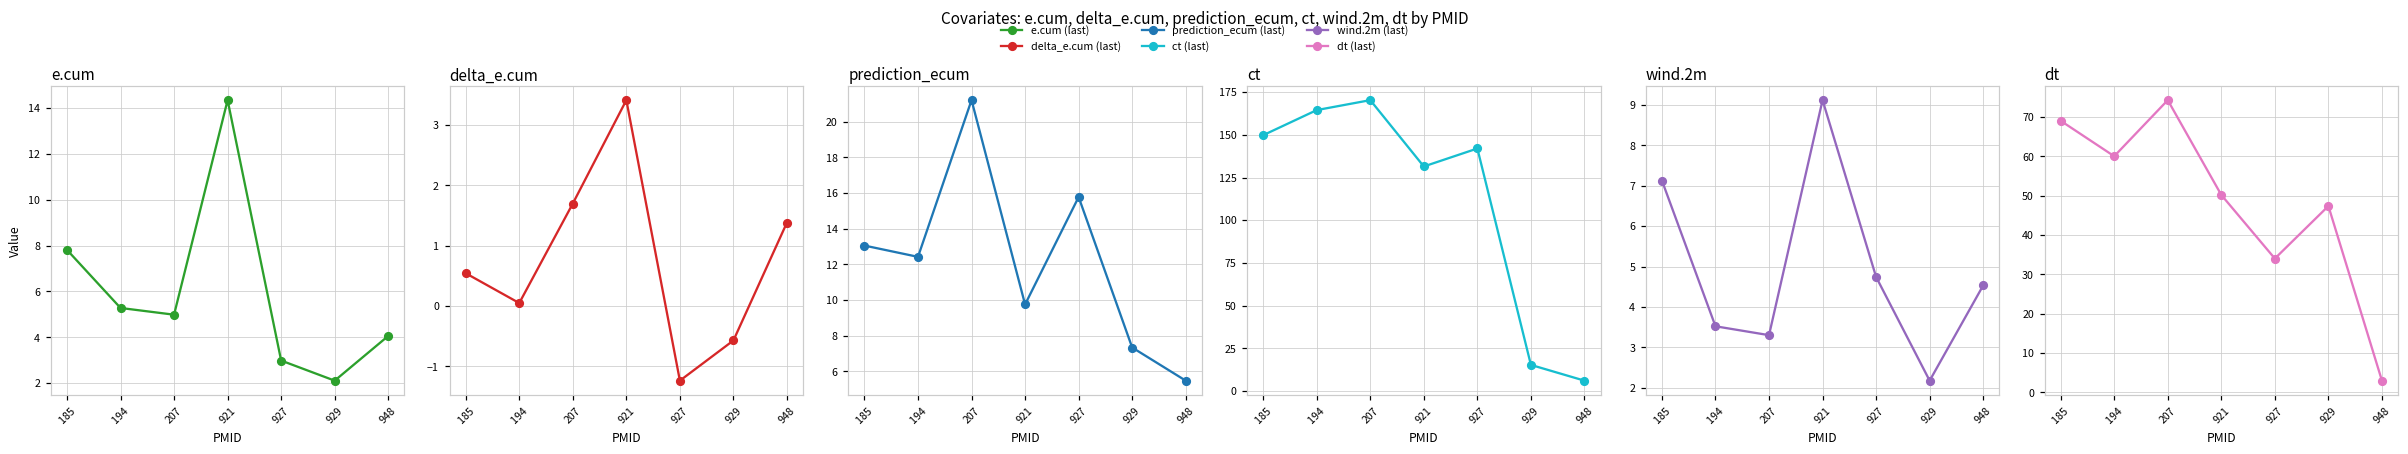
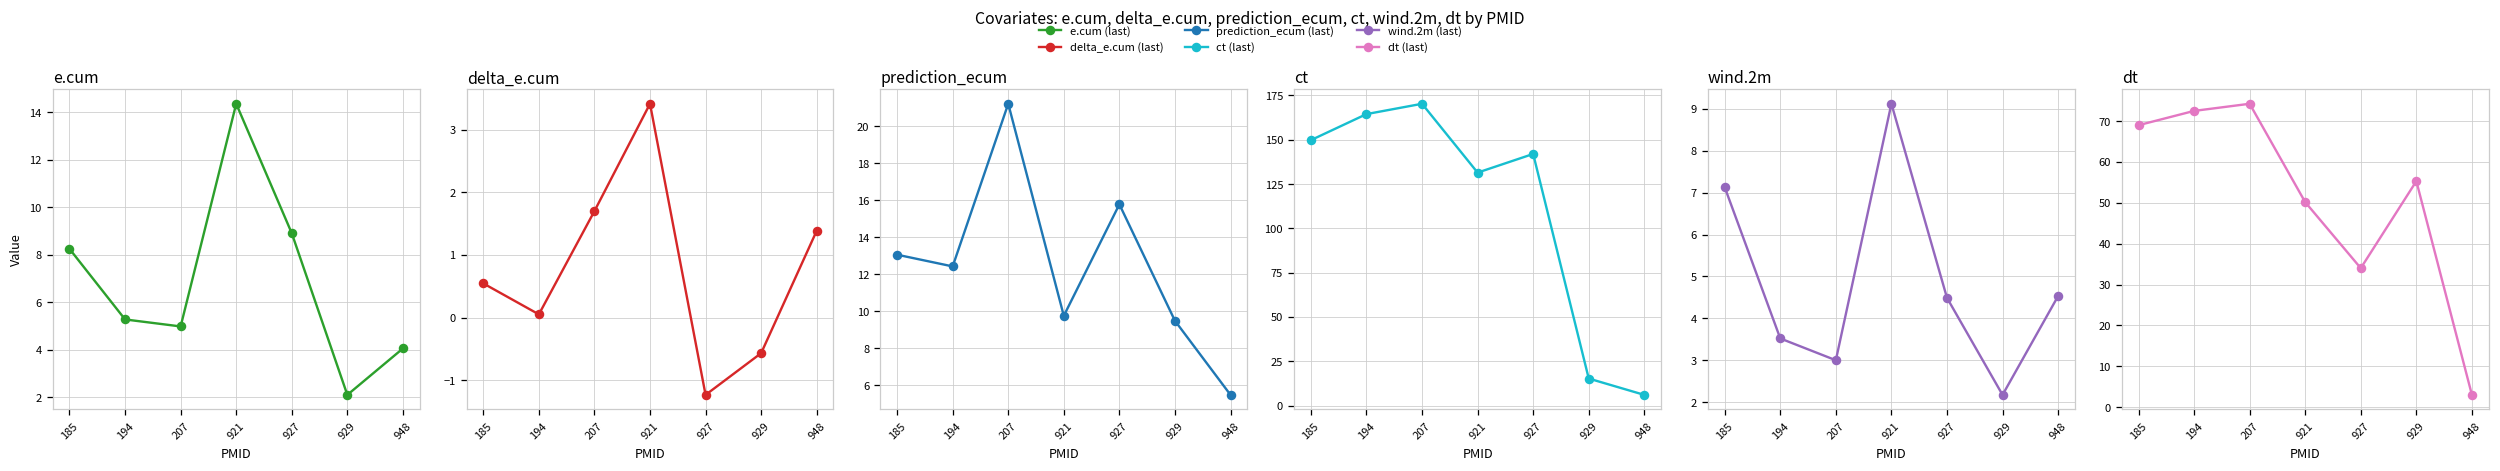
e.cum, 185: 7.8 -> 8.2
e.cum, 927: 3.0 -> 8.9
prediction_ecum, 929: 7.3 -> 9.5
wind.2m, 207: 3.3 -> 3.0
wind.2m, 927: 4.7 -> 4.5
dt, 194: 60 -> 73
dt, 929: 47 -> 55
